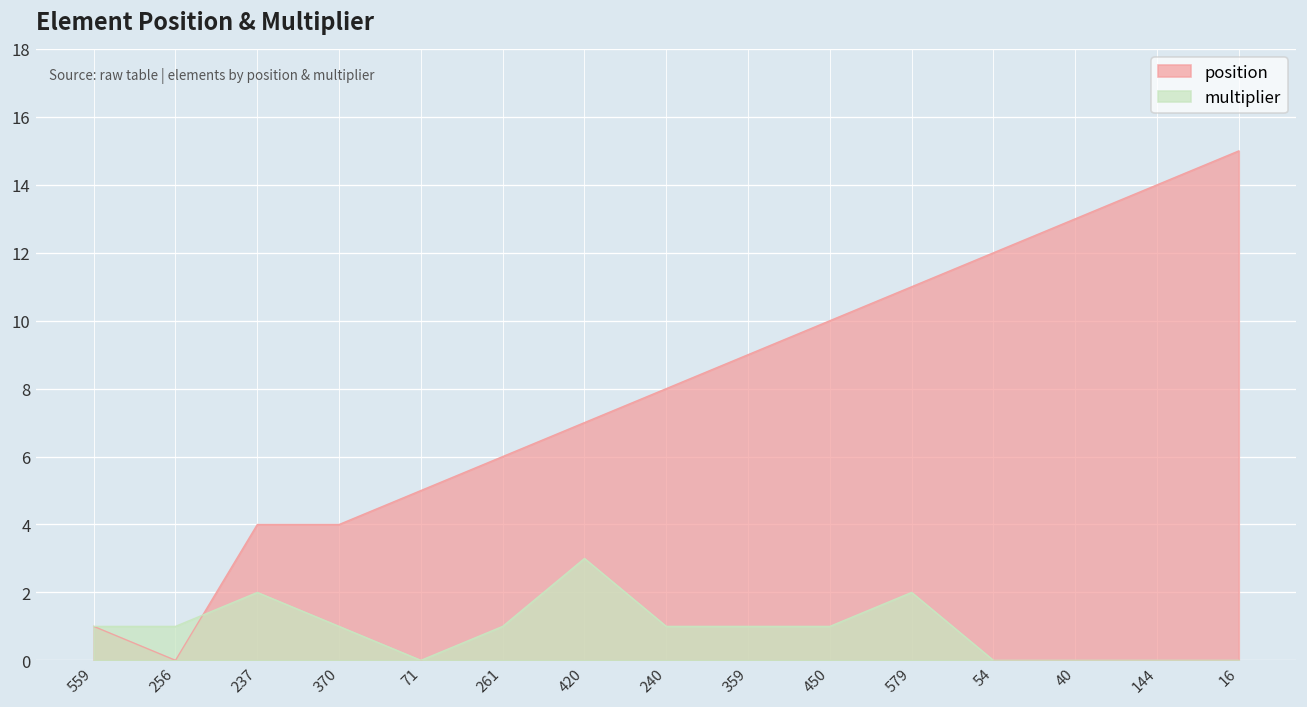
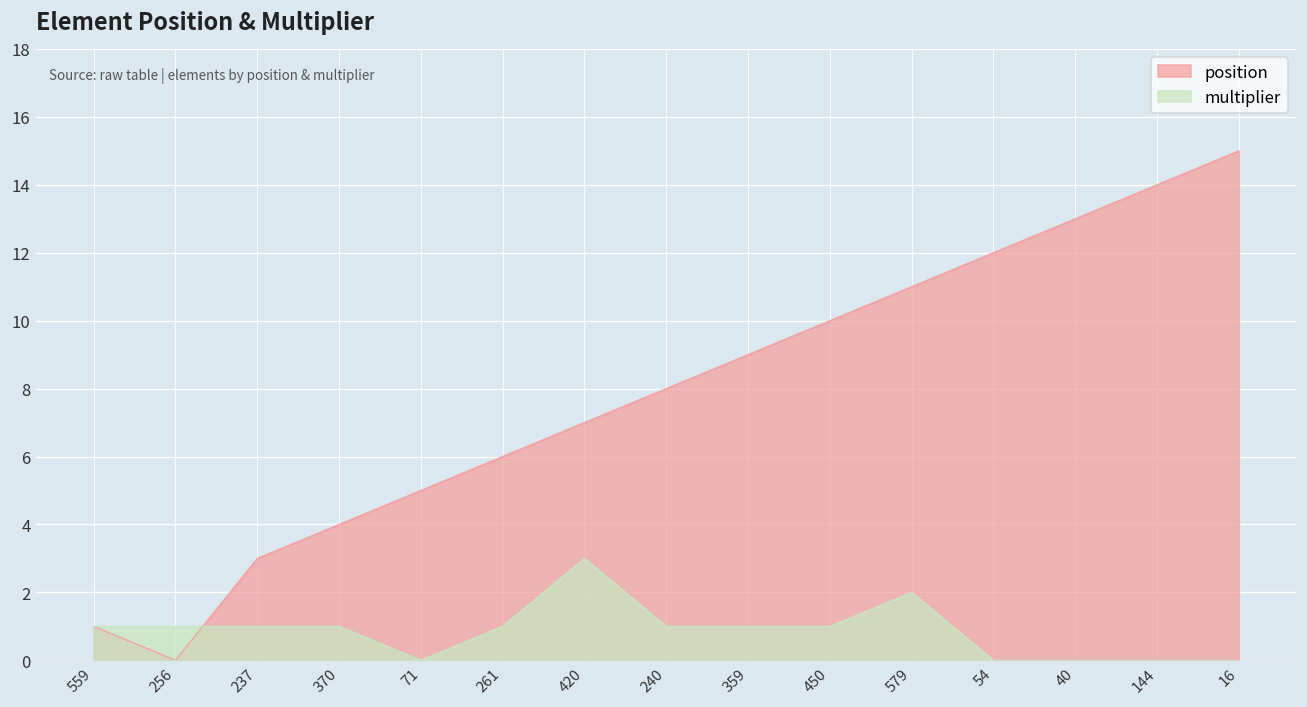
position, 237: 4 -> 3
multiplier, 237: 2 -> 1
